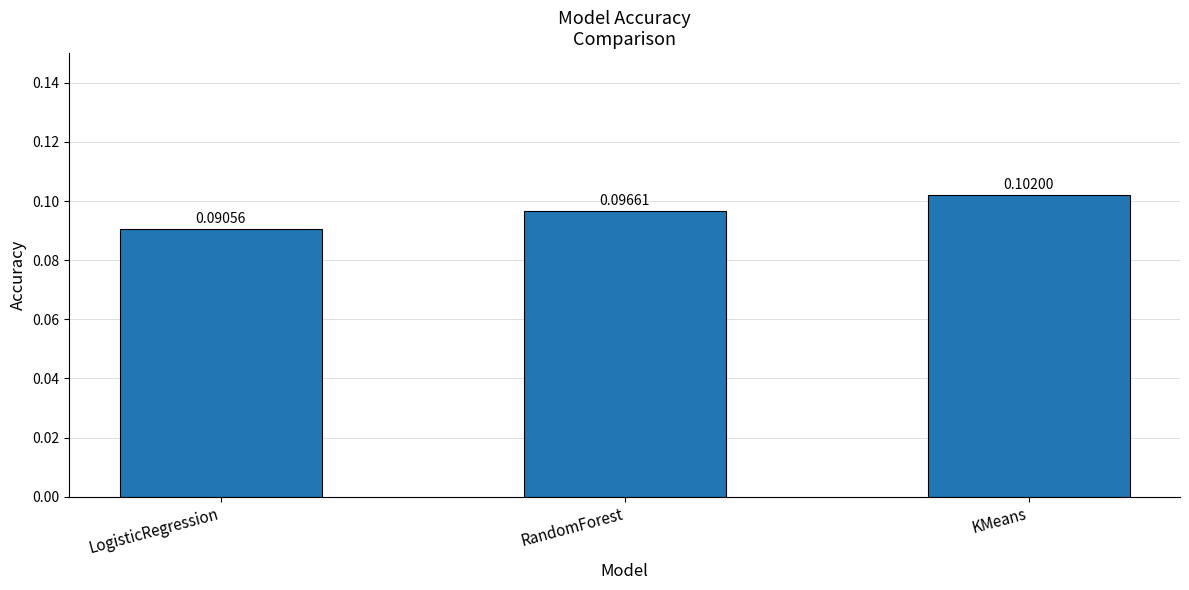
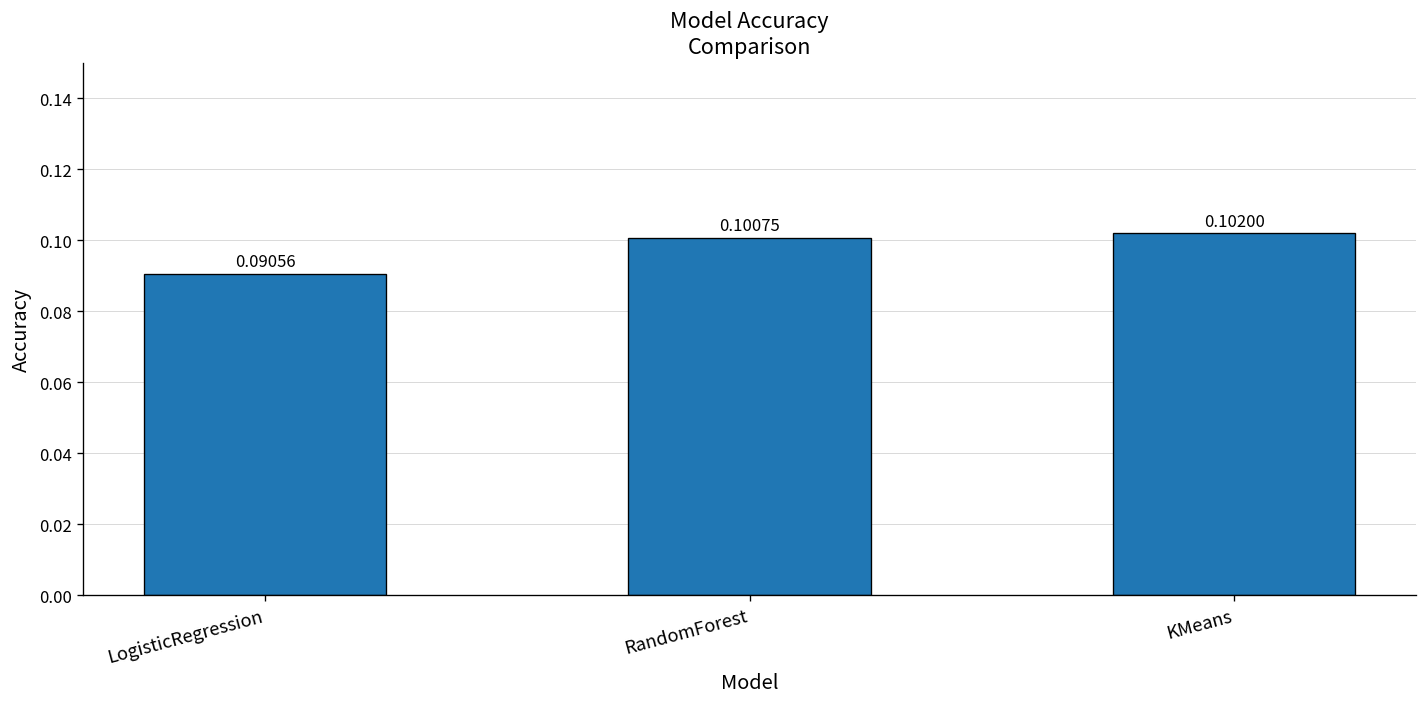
RandomForest: 0.09661 -> 0.10075
